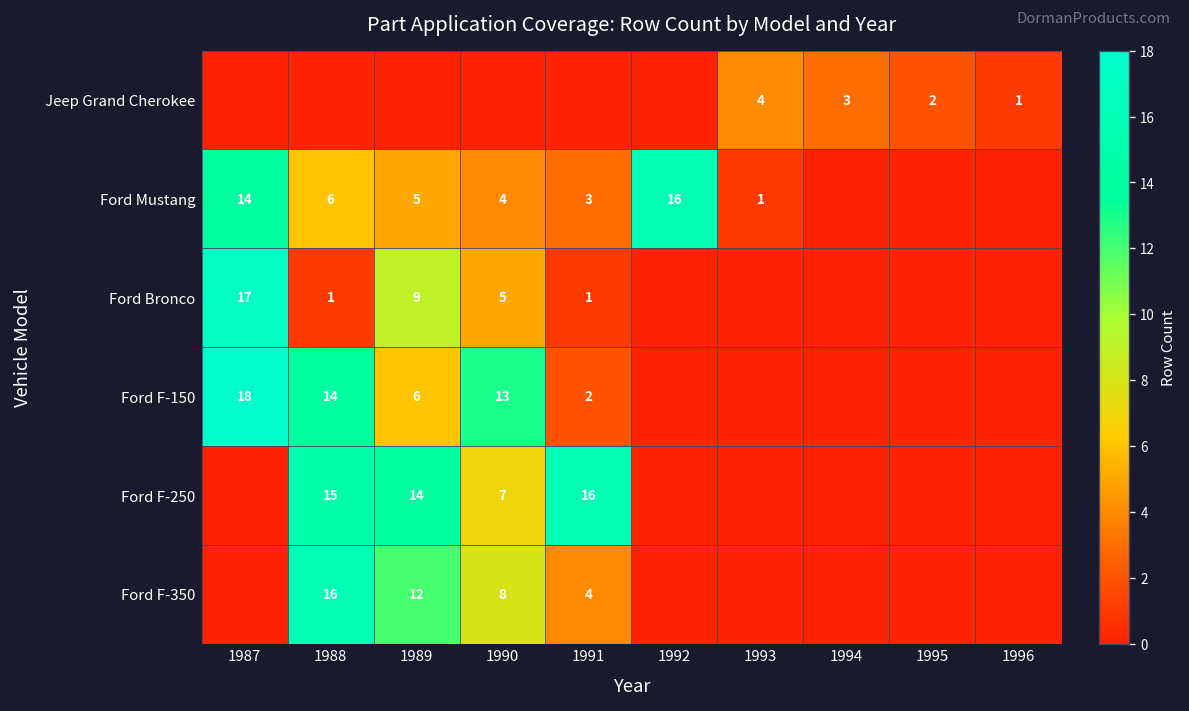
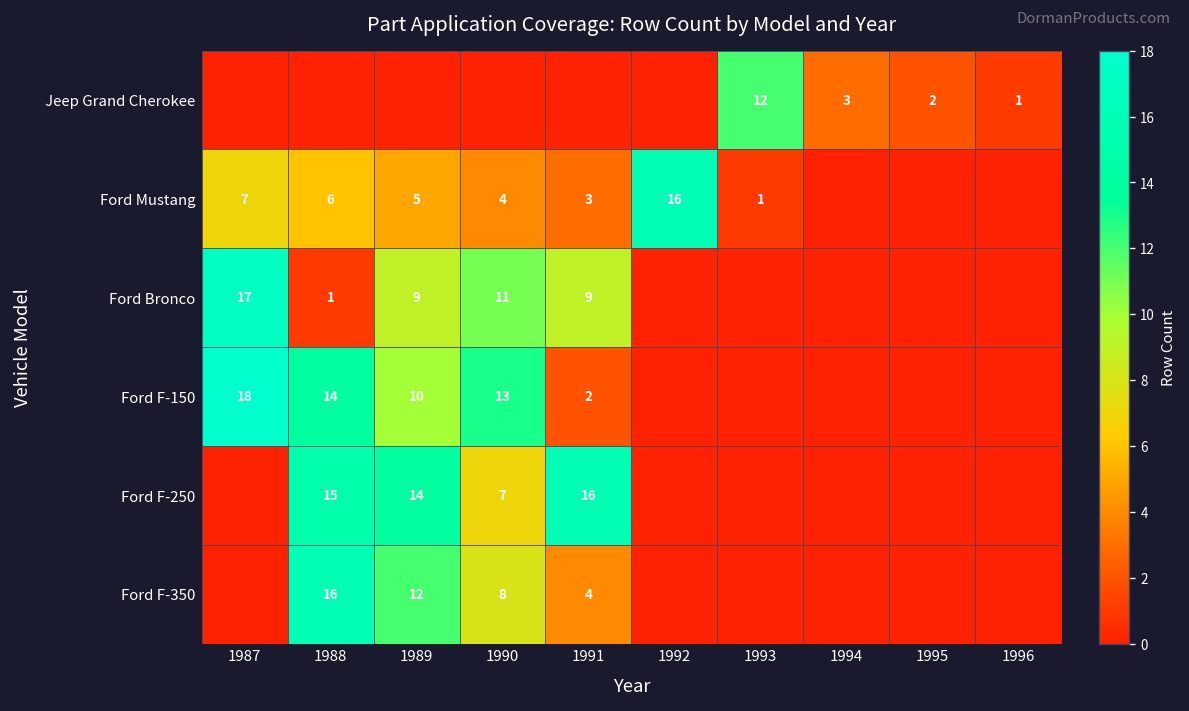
Jeep Grand Cherokee, 1993: 4 -> 12
Ford Mustang, 1987: 14 -> 7
Ford Bronco, 1990: 5 -> 11
Ford Bronco, 1991: 1 -> 9
Ford F-150, 1989: 6 -> 10
